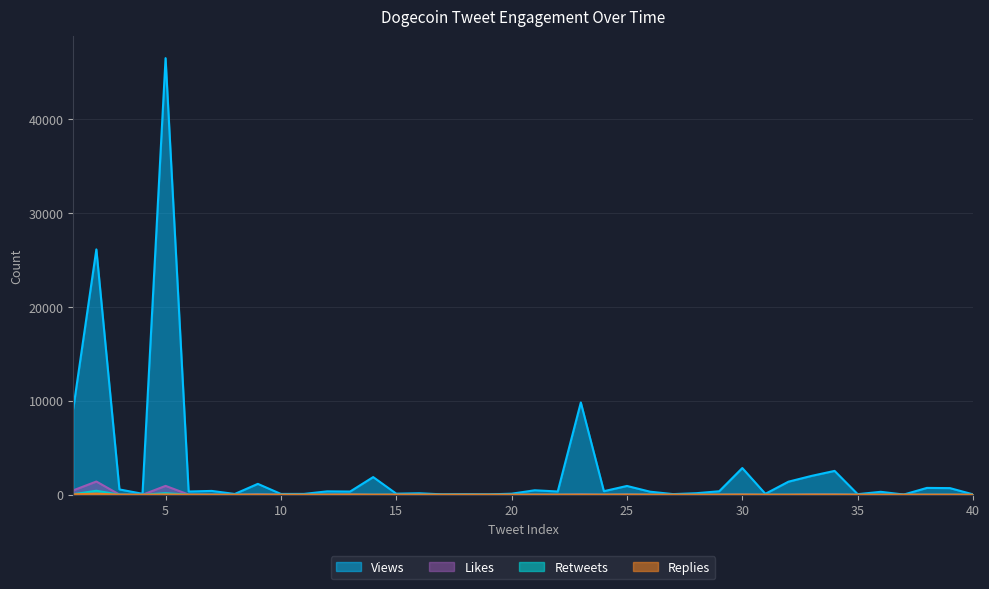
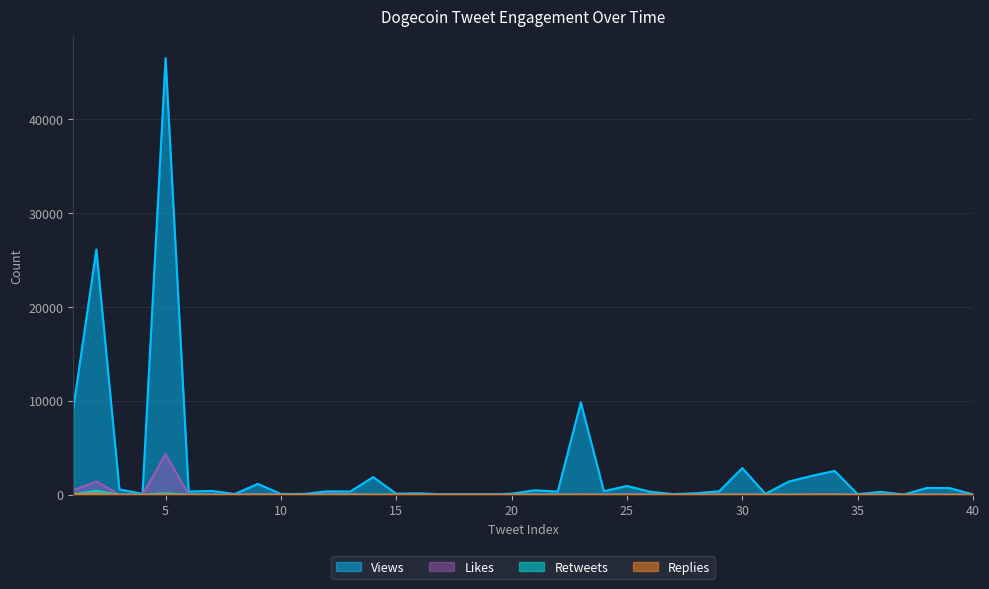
Likes, 5: 1000 -> 4000
